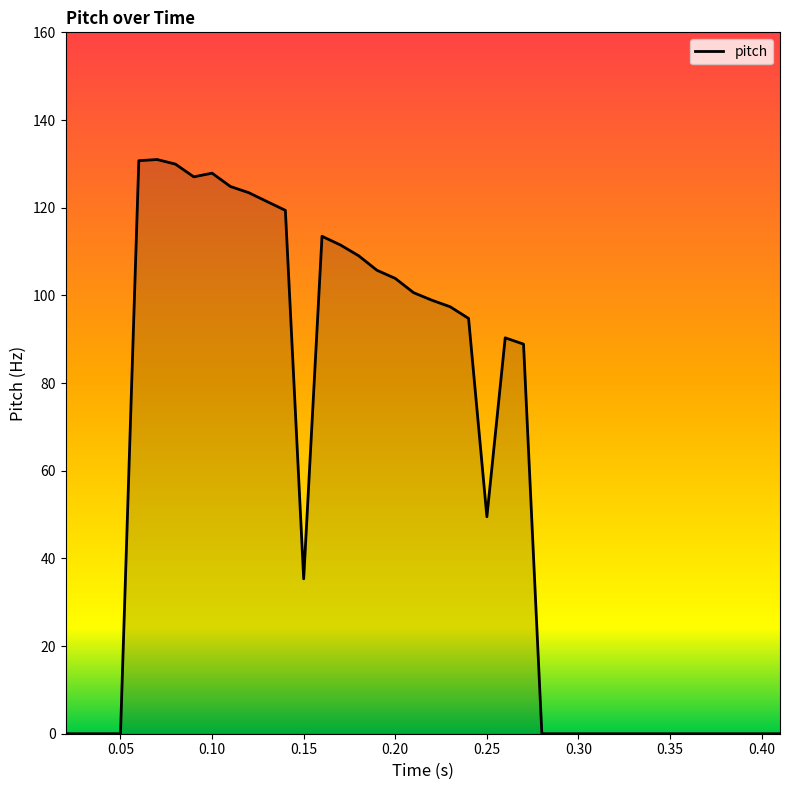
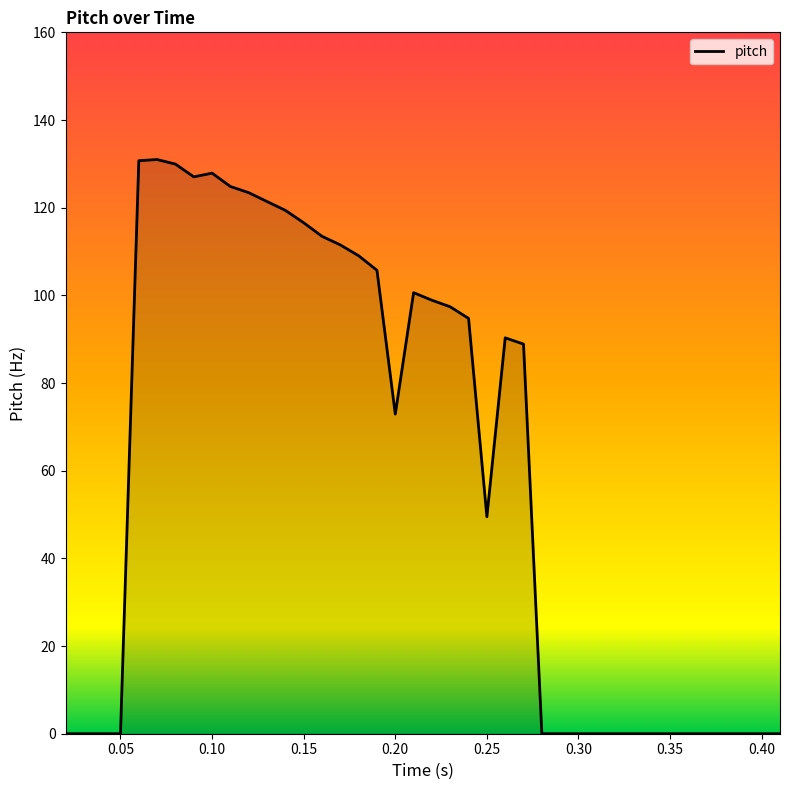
0.15: 35 -> 117
0.20: 104 -> 73
